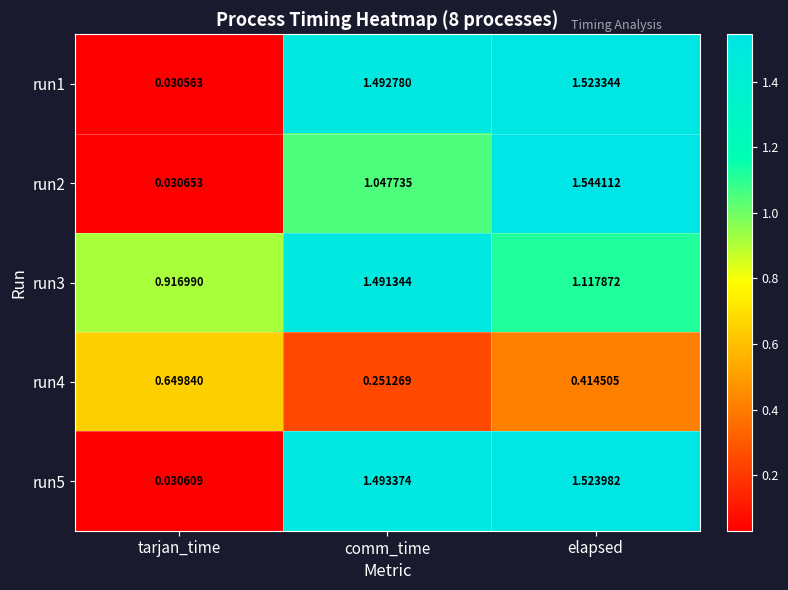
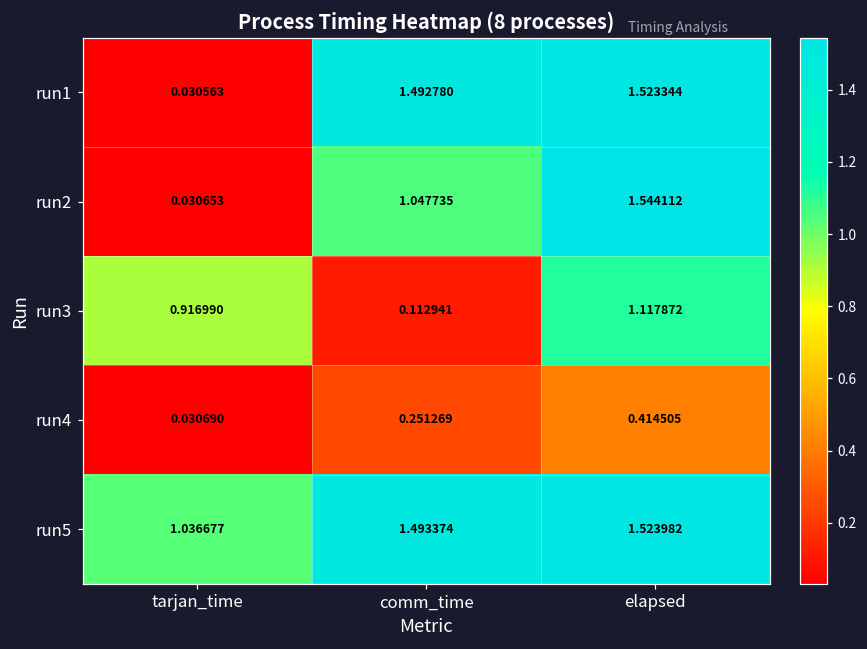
run3, comm_time: 1.491344 -> 0.112941
run4, tarjan_time: 0.649840 -> 0.030690
run5, tarjan_time: 0.030609 -> 1.036677
